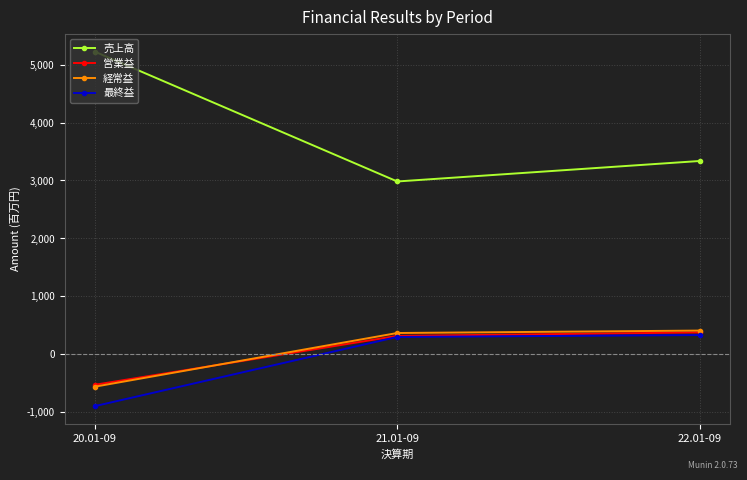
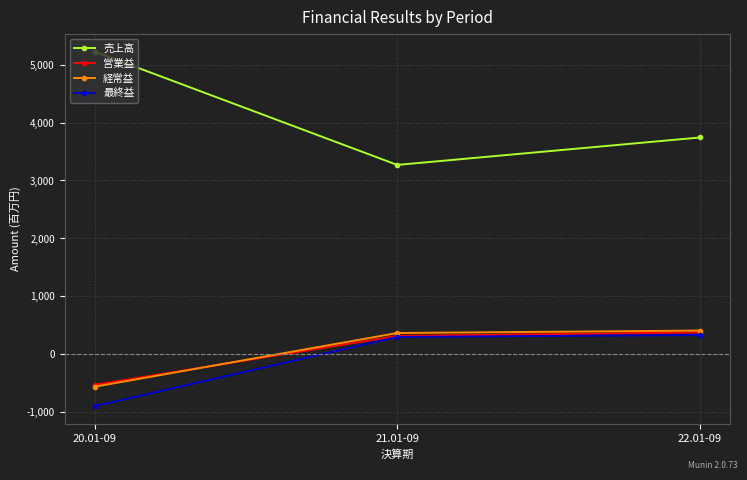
売上高, 21.01-09: 3,000 -> 3,300
売上高, 22.01-09: 3,300 -> 3,700
